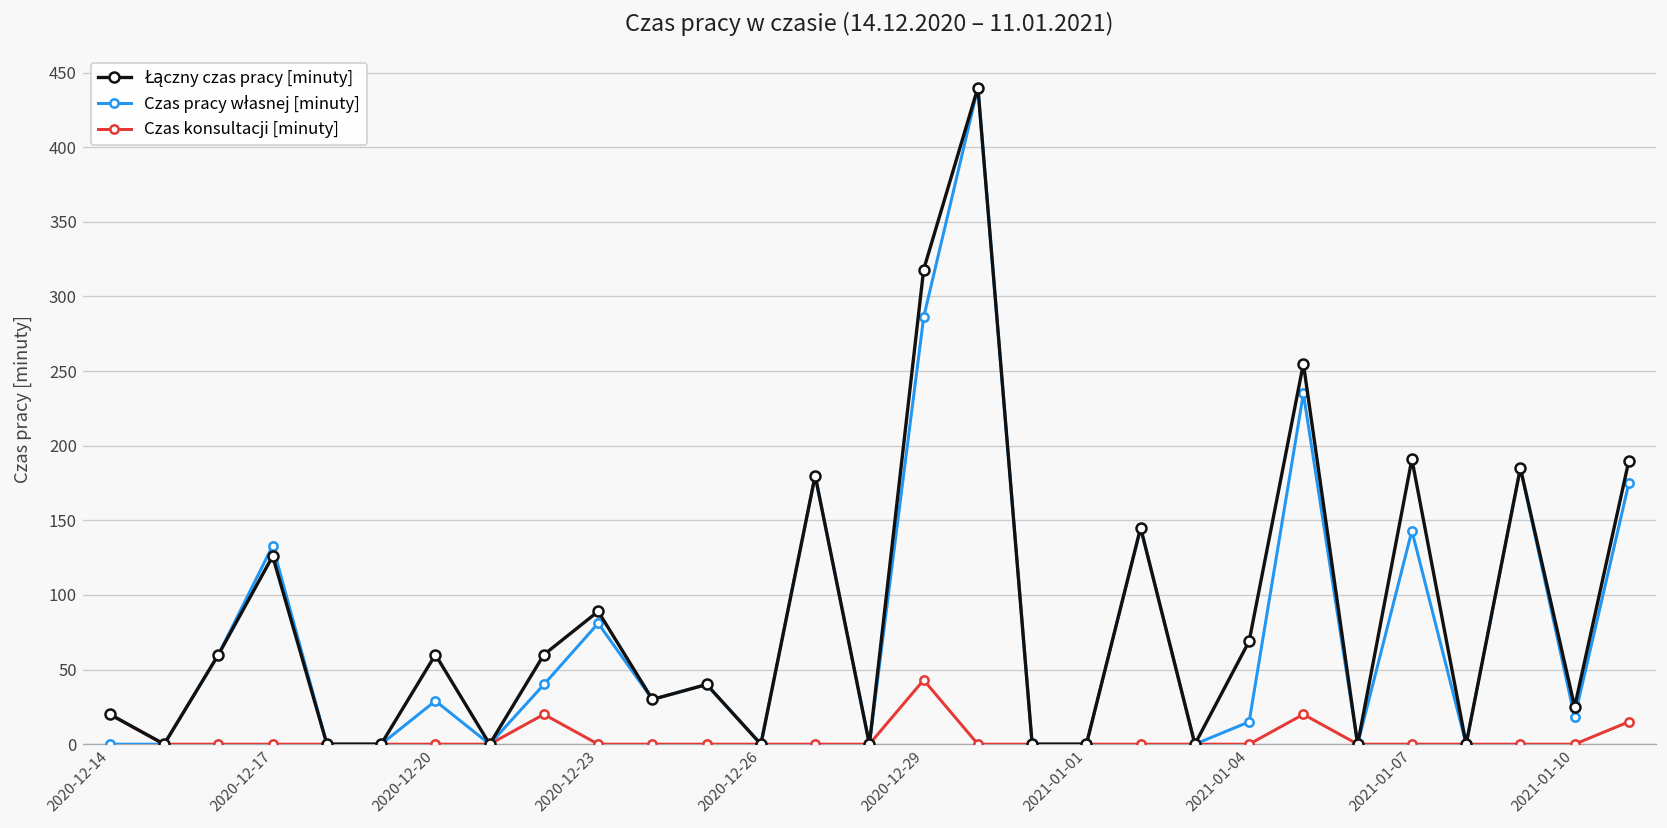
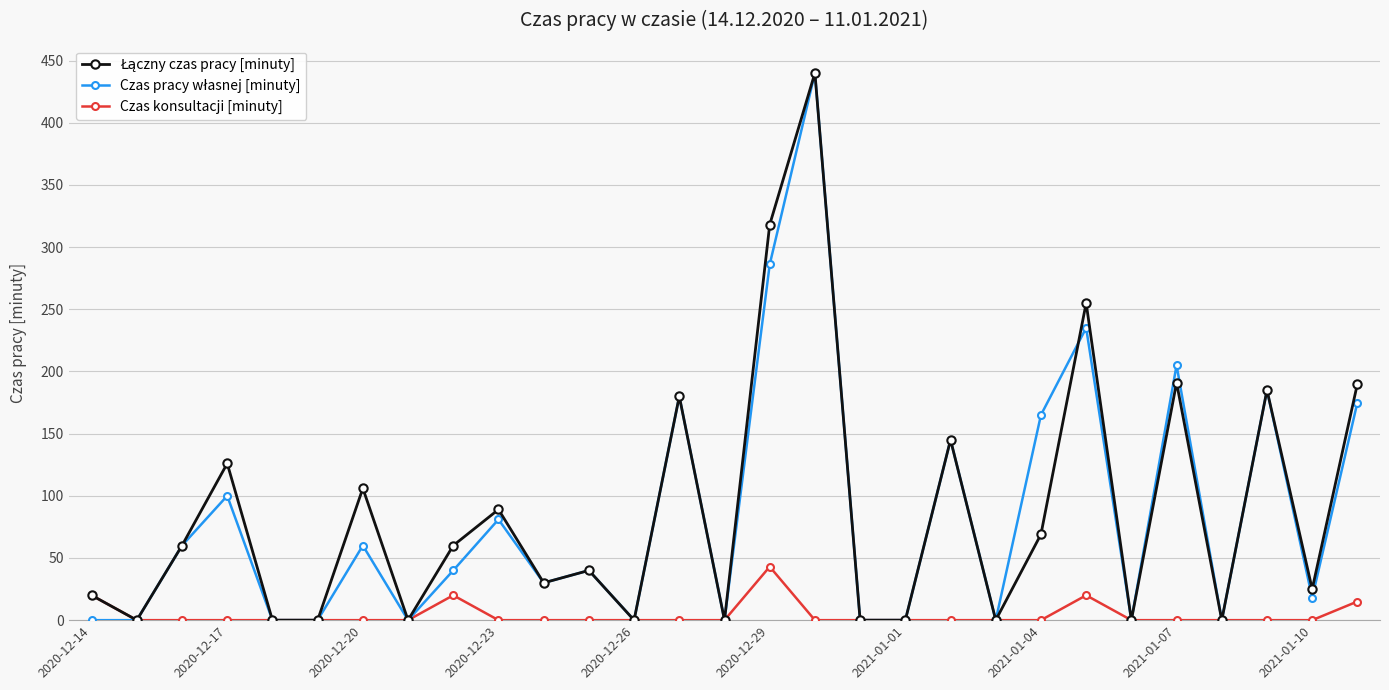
Czas pracy własnej [minuty], 2020-12-17: 133 -> 100
Łączny czas pracy [minuty], 2020-12-20: 60 -> 106
Czas pracy własnej [minuty], 2020-12-20: 29 -> 60
Czas pracy własnej [minuty], 2021-01-04: 15 -> 165
Czas pracy własnej [minuty], 2021-01-07: 143 -> 205
